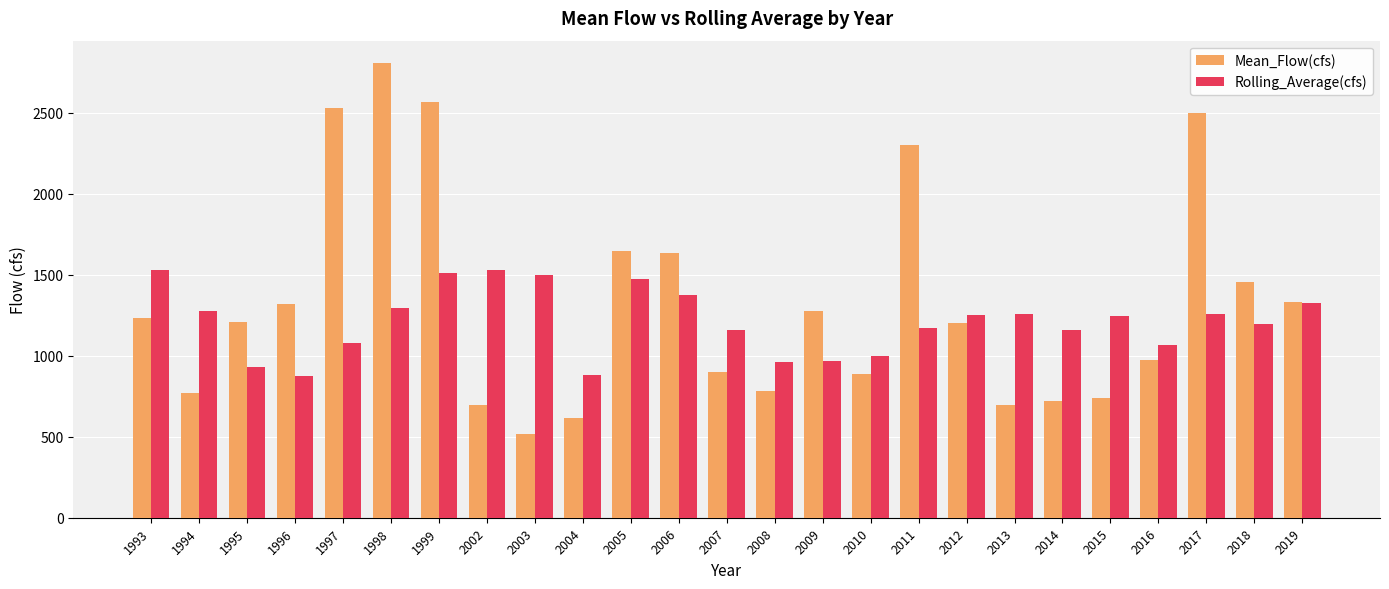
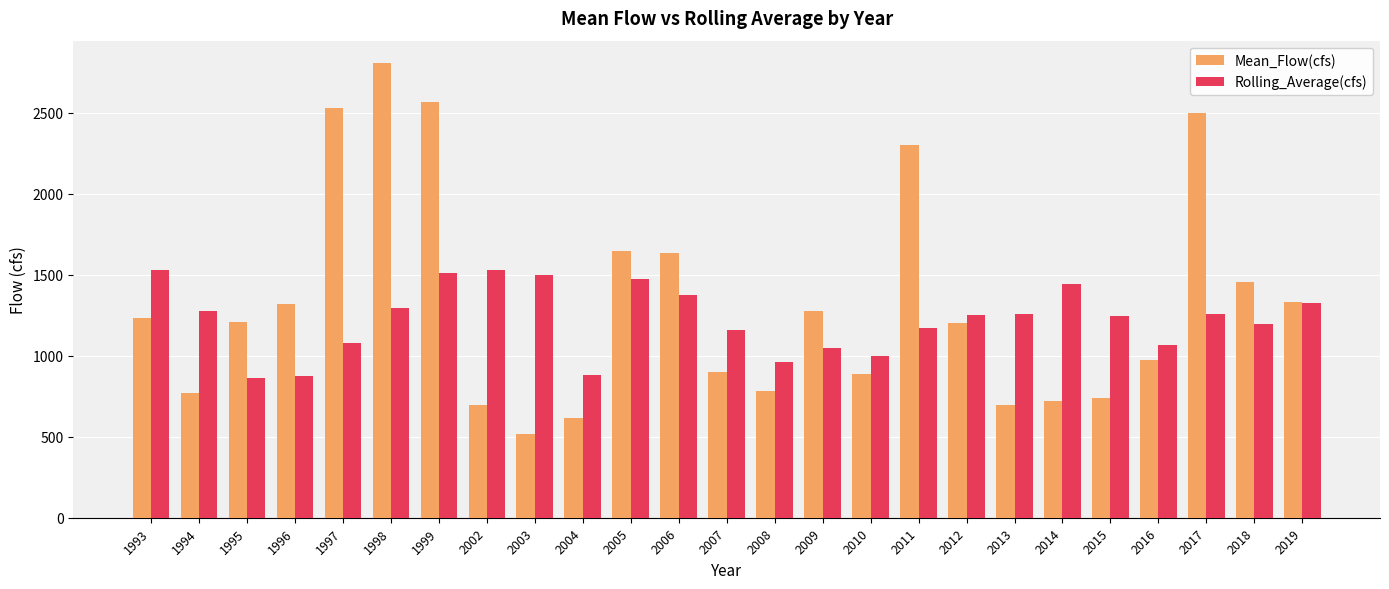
Rolling_Average(cfs), 1995: 930 -> 860
Rolling_Average(cfs), 2009: 970 -> 1050
Rolling_Average(cfs), 2014: 1160 -> 1440
